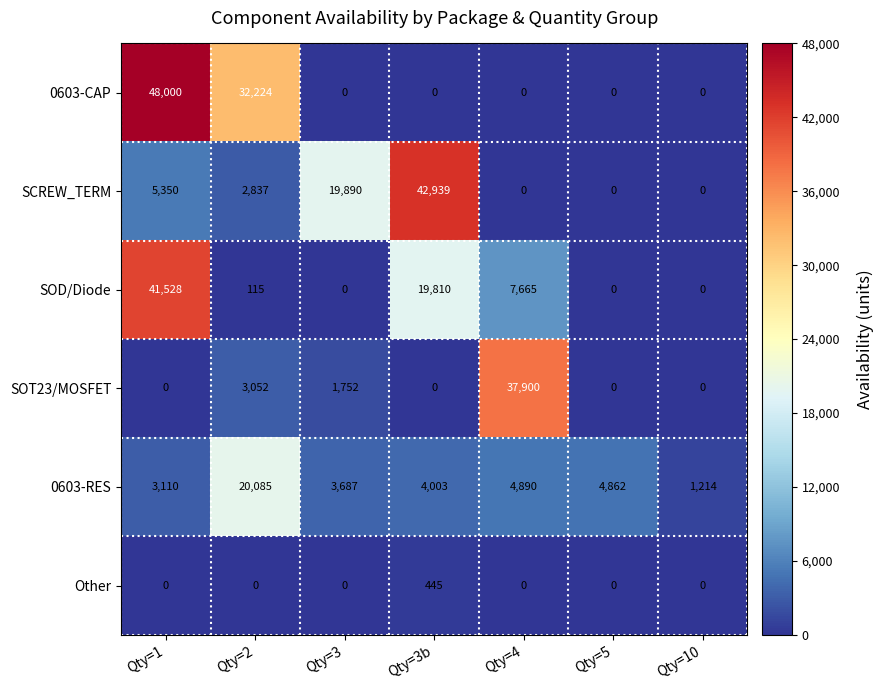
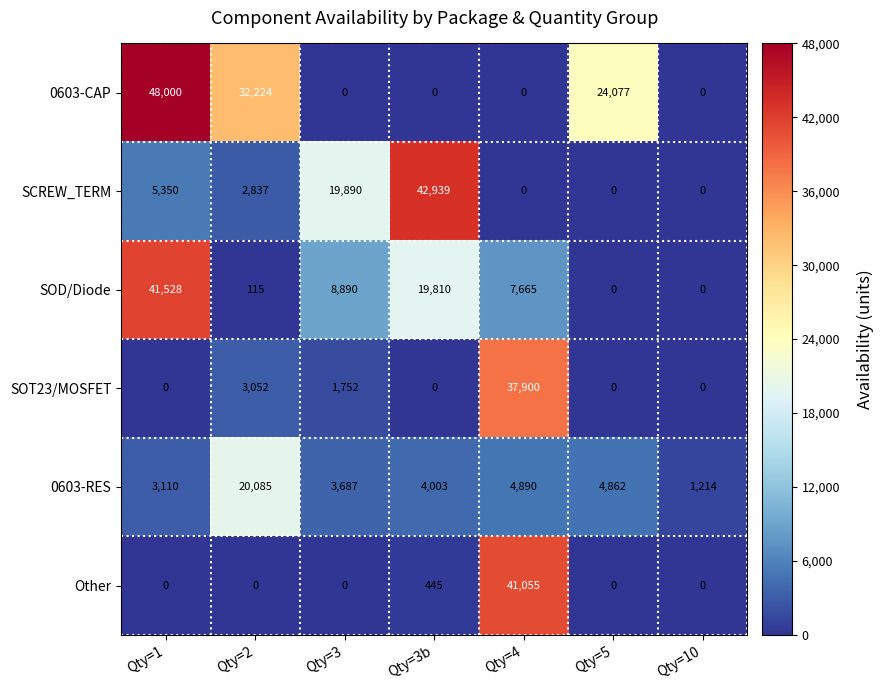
0603-CAP, Qty=5: 0 -> 24,077
SOD/Diode, Qty=3: 0 -> 8,890
Other, Qty=4: 0 -> 41,055
